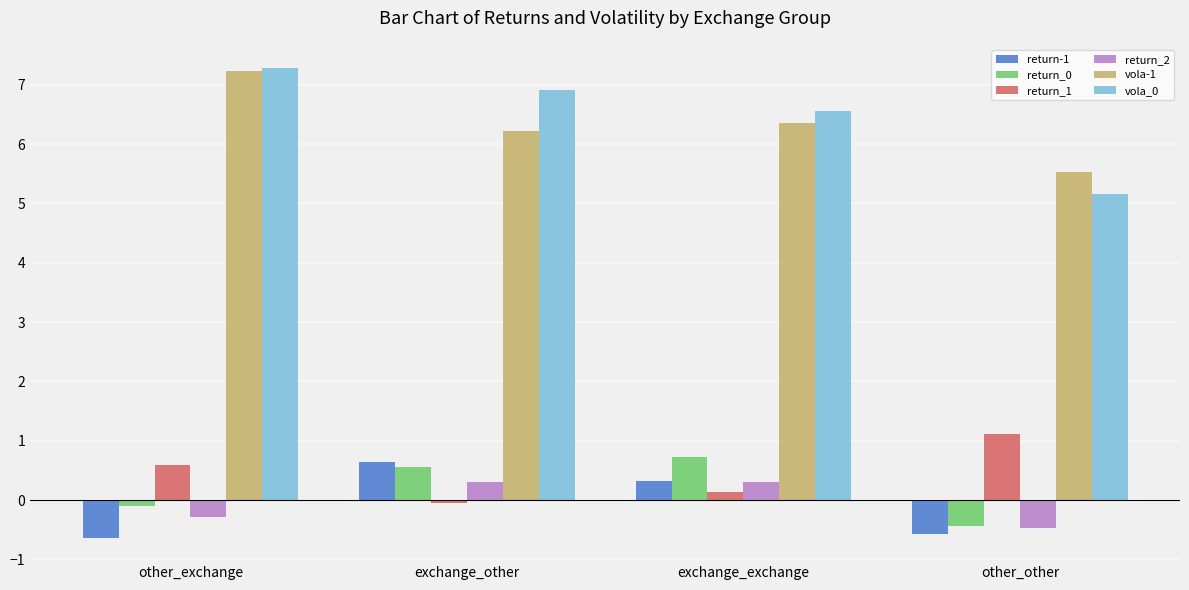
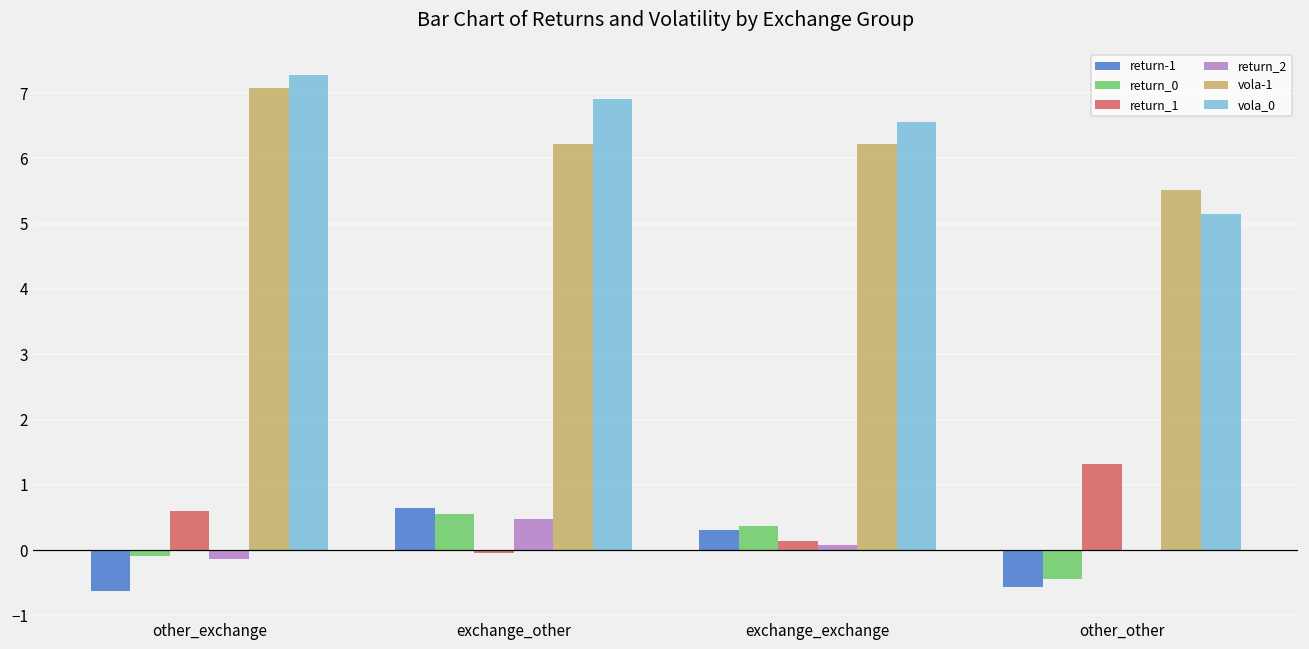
return_2, other_exchange: -0.3 -> -0.1
vola-1, other_exchange: 7.2 -> 7.1
return_2, exchange_other: 0.3 -> 0.5
return_0, exchange_exchange: 0.7 -> 0.4
return_2, exchange_exchange: 0.3 -> 0.1
vola-1, exchange_exchange: 6.4 -> 6.2
return_1, other_other: 1.1 -> 1.3
return_2, other_other: -0.5 -> 0.0
